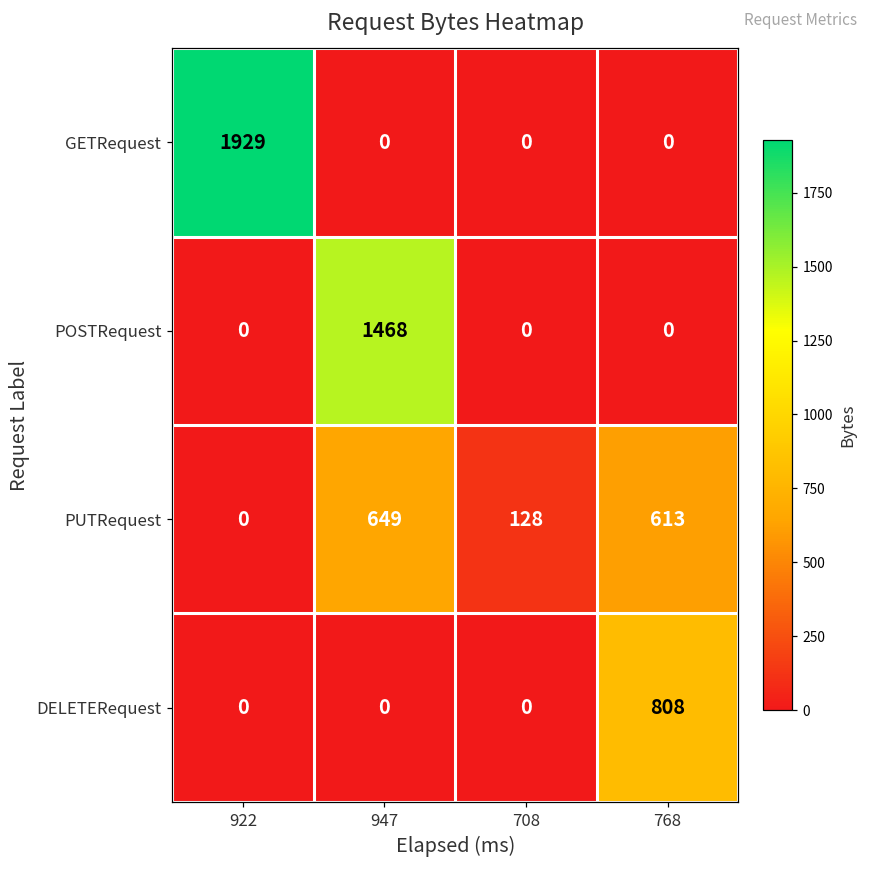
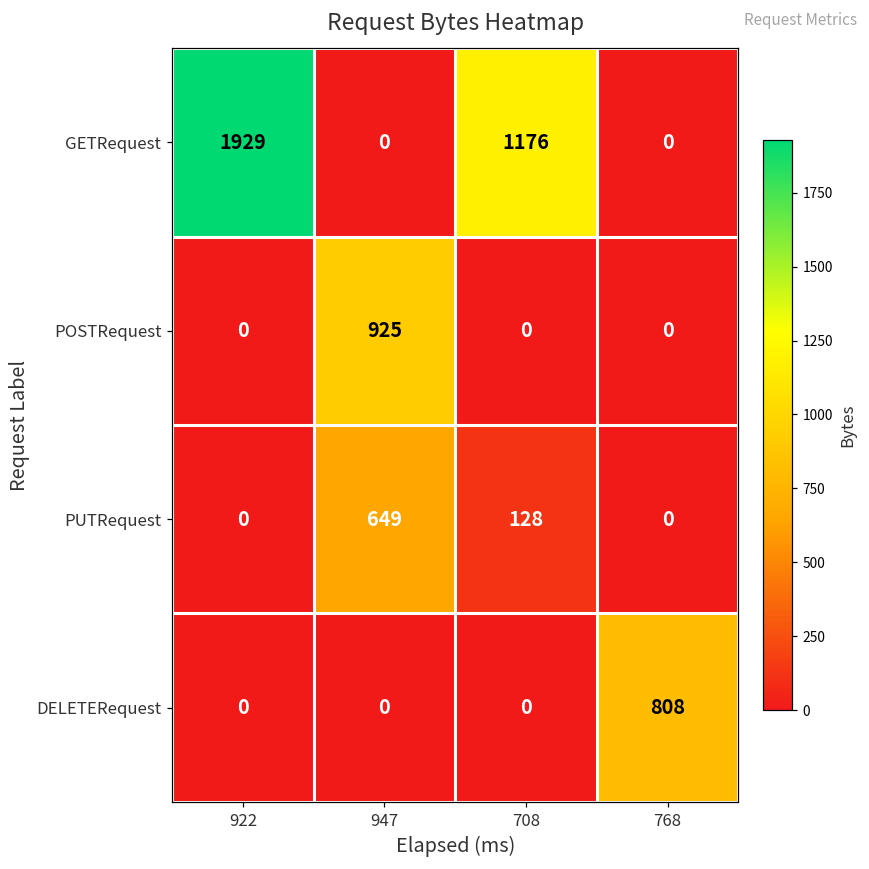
GETRequest, 708: 0 -> 1176
POSTRequest, 947: 1468 -> 925
PUTRequest, 768: 613 -> 0
